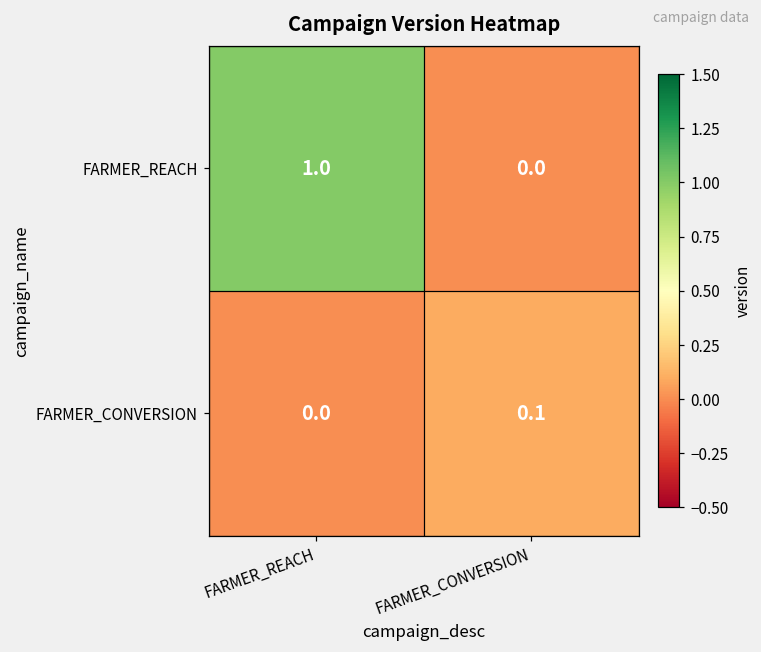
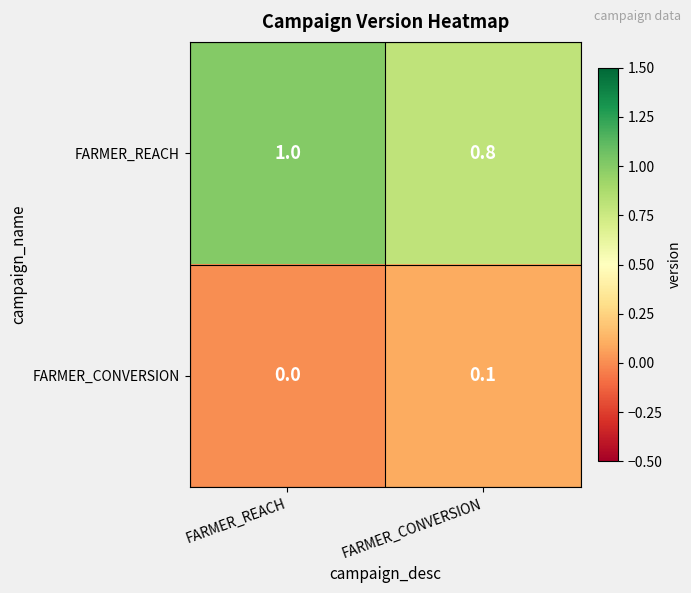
FARMER_REACH, FARMER_CONVERSION: 0.0 -> 0.8
